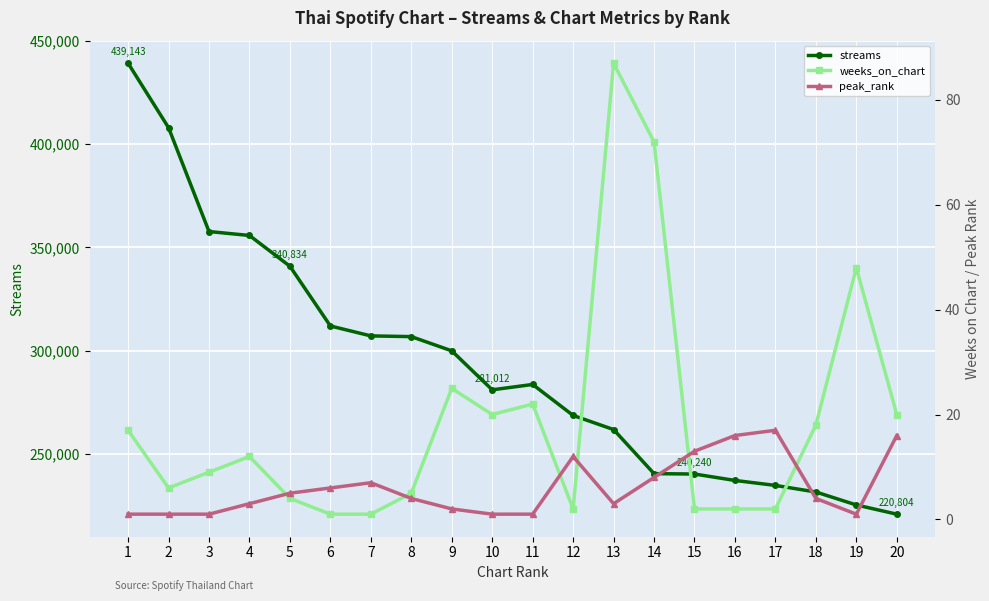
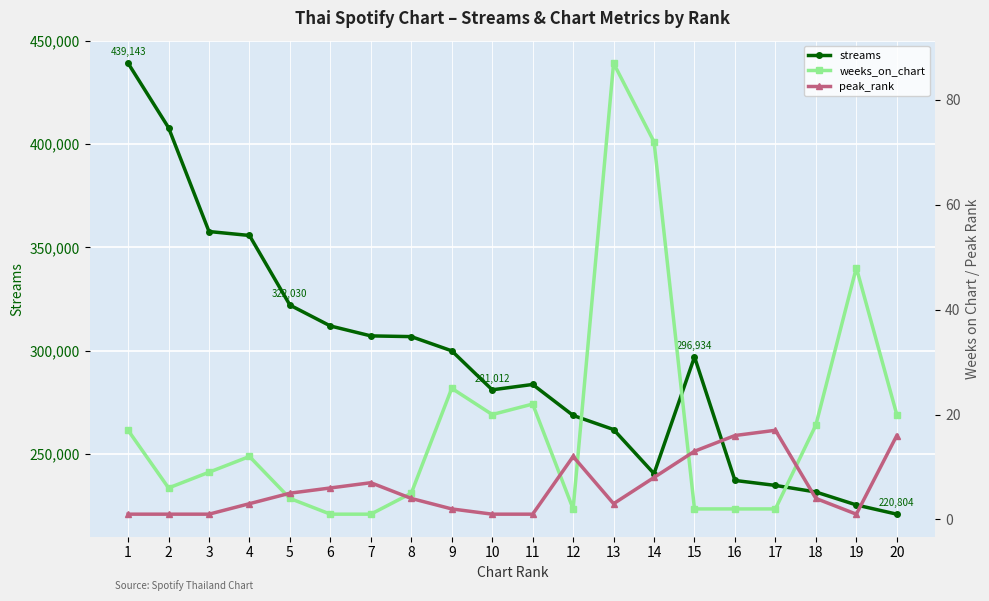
streams, 5: 340,834 -> 322,030
streams, 15: 240,240 -> 296,934
